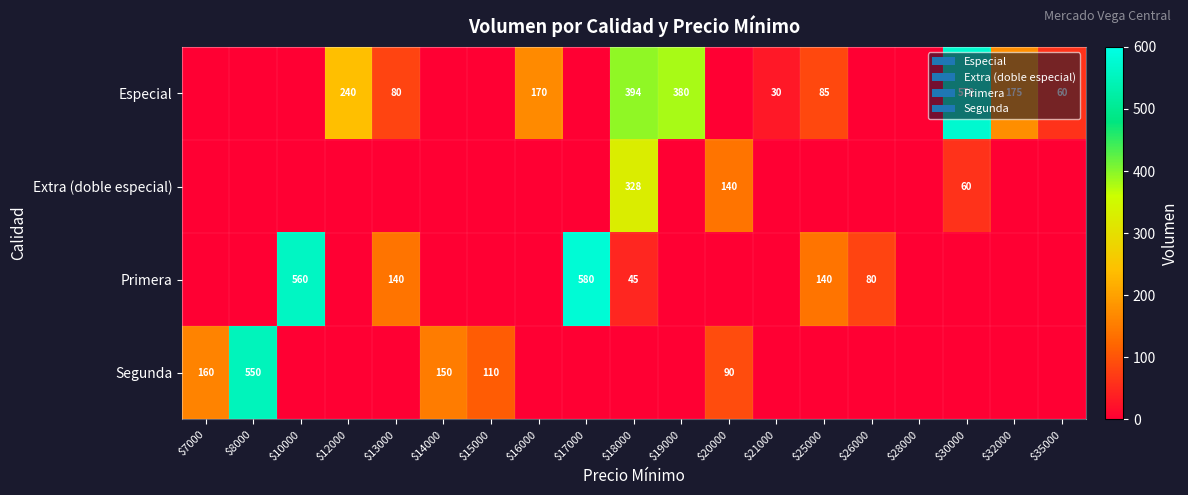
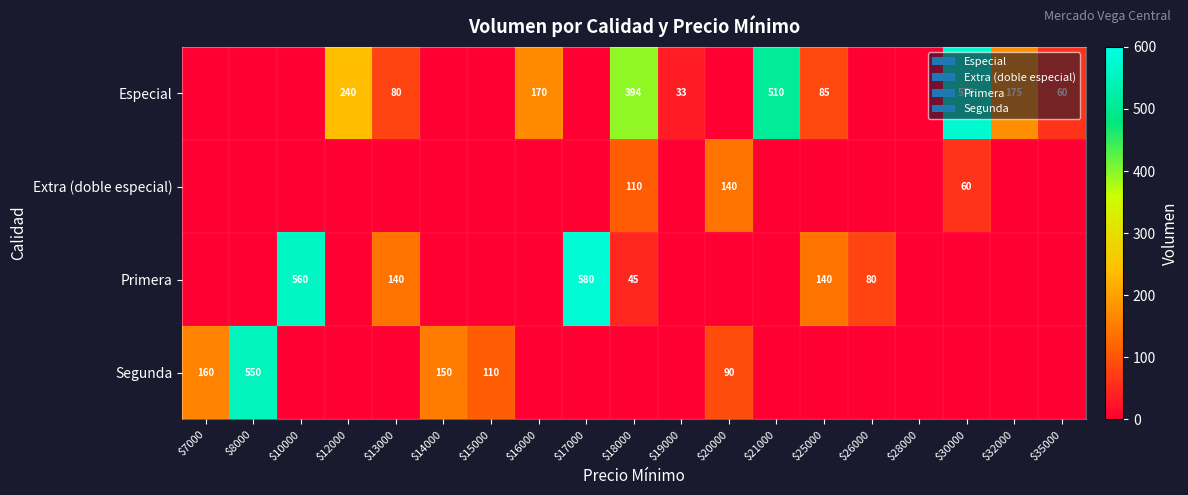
Especial, $19000: 380 -> 33
Especial, $21000: 30 -> 510
Extra (doble especial), $18000: 328 -> 110
